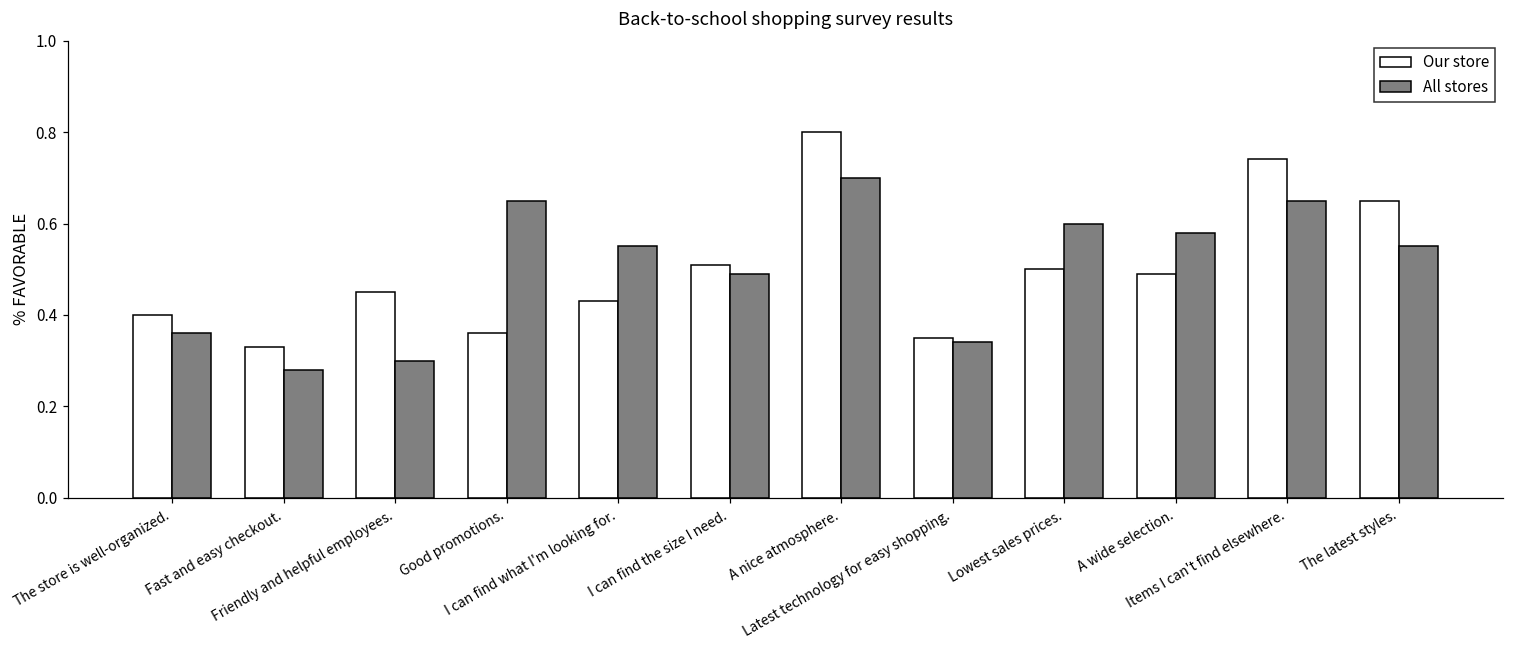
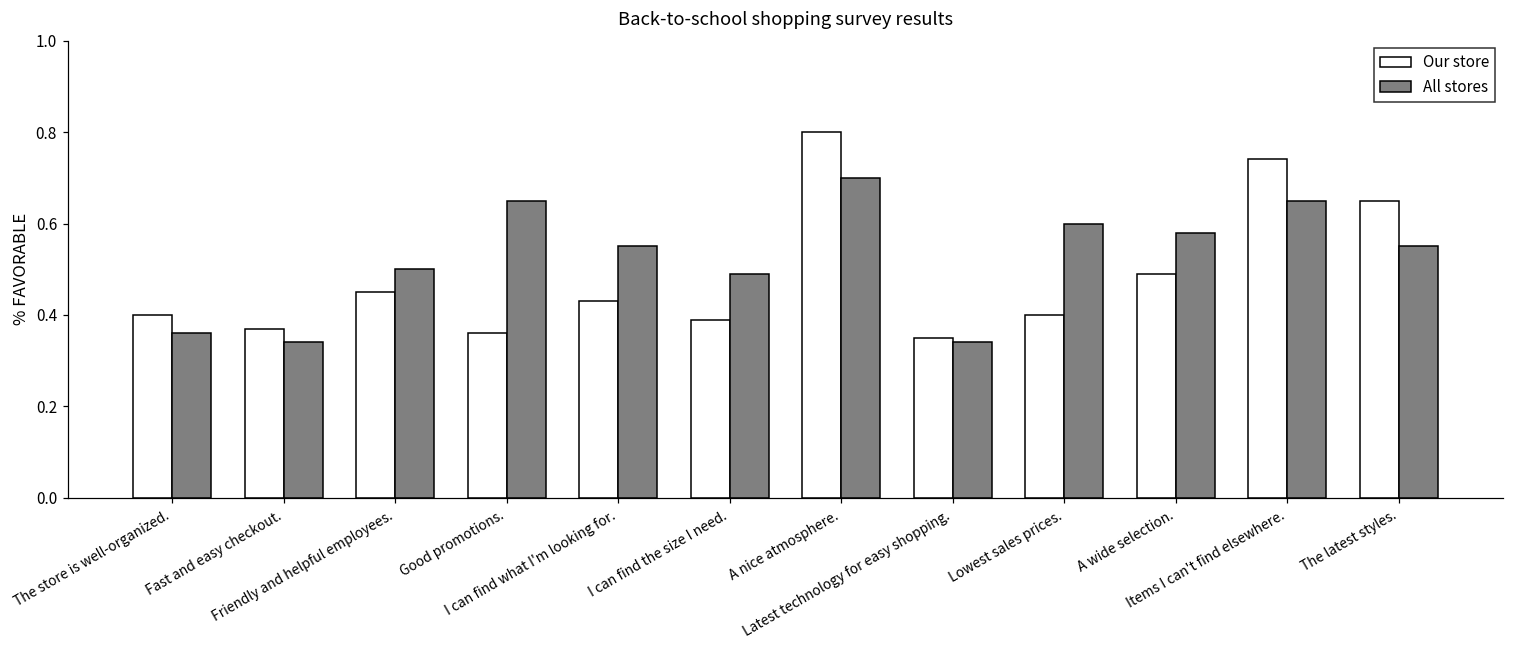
Our store, Fast and easy checkout.: 0.33 -> 0.37
All stores, Fast and easy checkout.: 0.28 -> 0.34
All stores, Friendly and helpful employees.: 0.3 -> 0.5
Our store, I can find the size I need.: 0.51 -> 0.39
Our store, Lowest sales prices.: 0.5 -> 0.4
